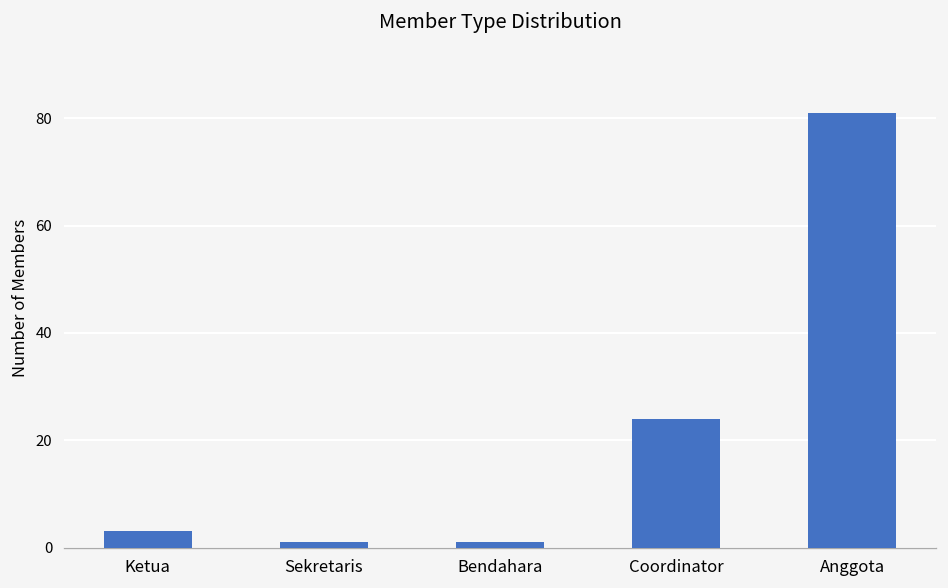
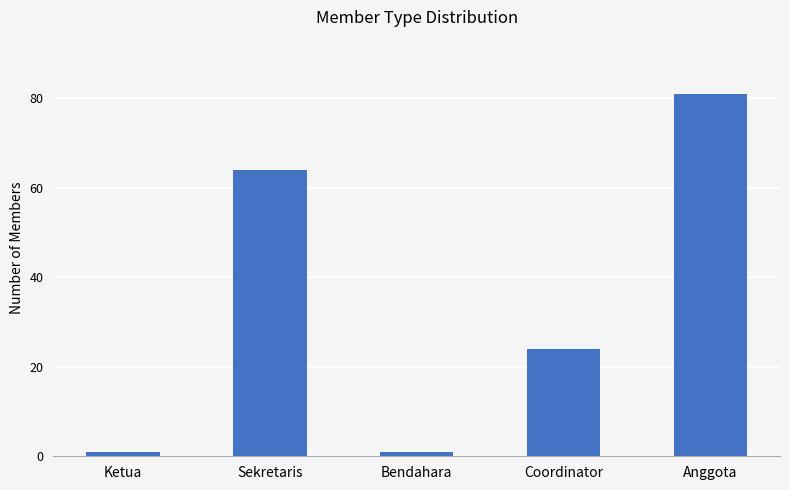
Ketua: 3 -> 1
Sekretaris: 1 -> 64
